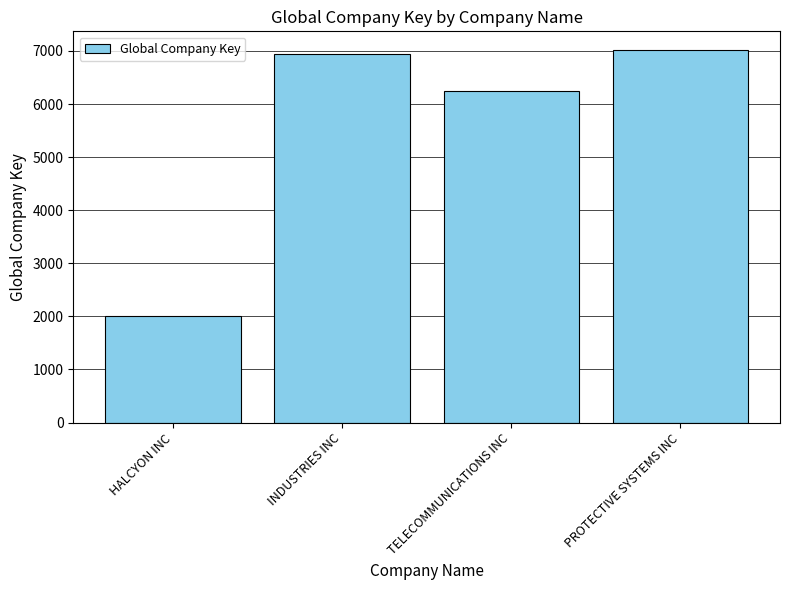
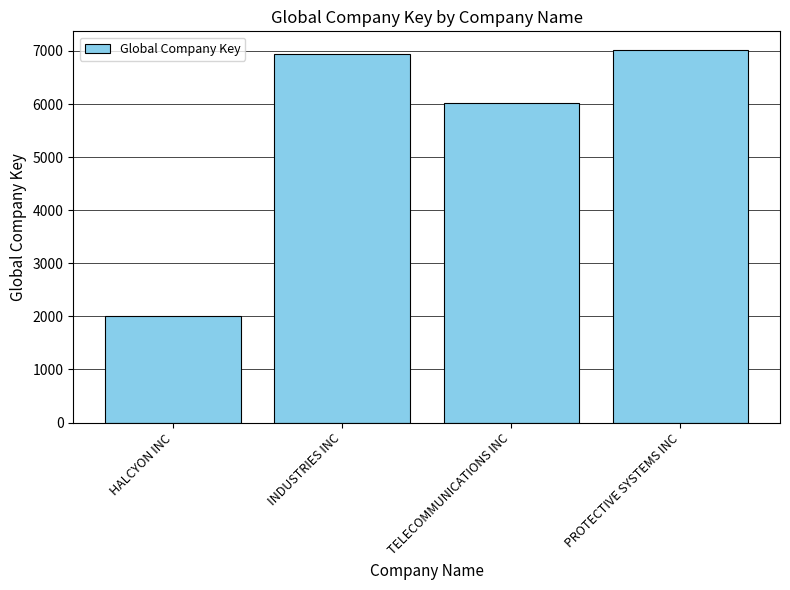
TELECOMMUNICATIONS INC: 6200 -> 6000
